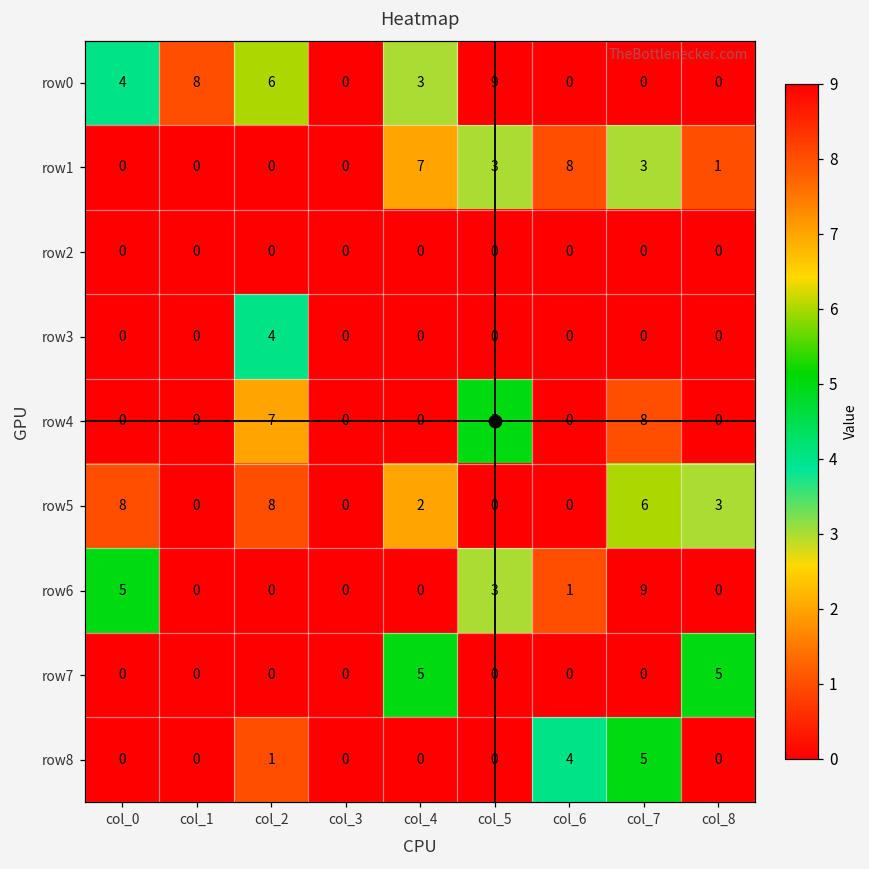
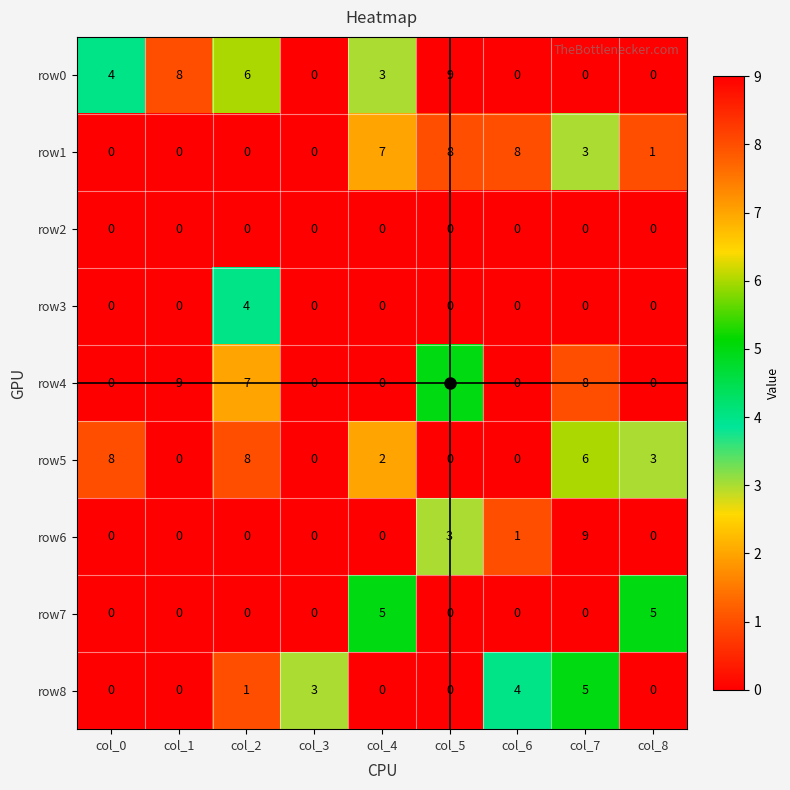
row1, col_5: 3 -> 8
row6, col_0: 5 -> 0
row8, col_3: 0 -> 3
